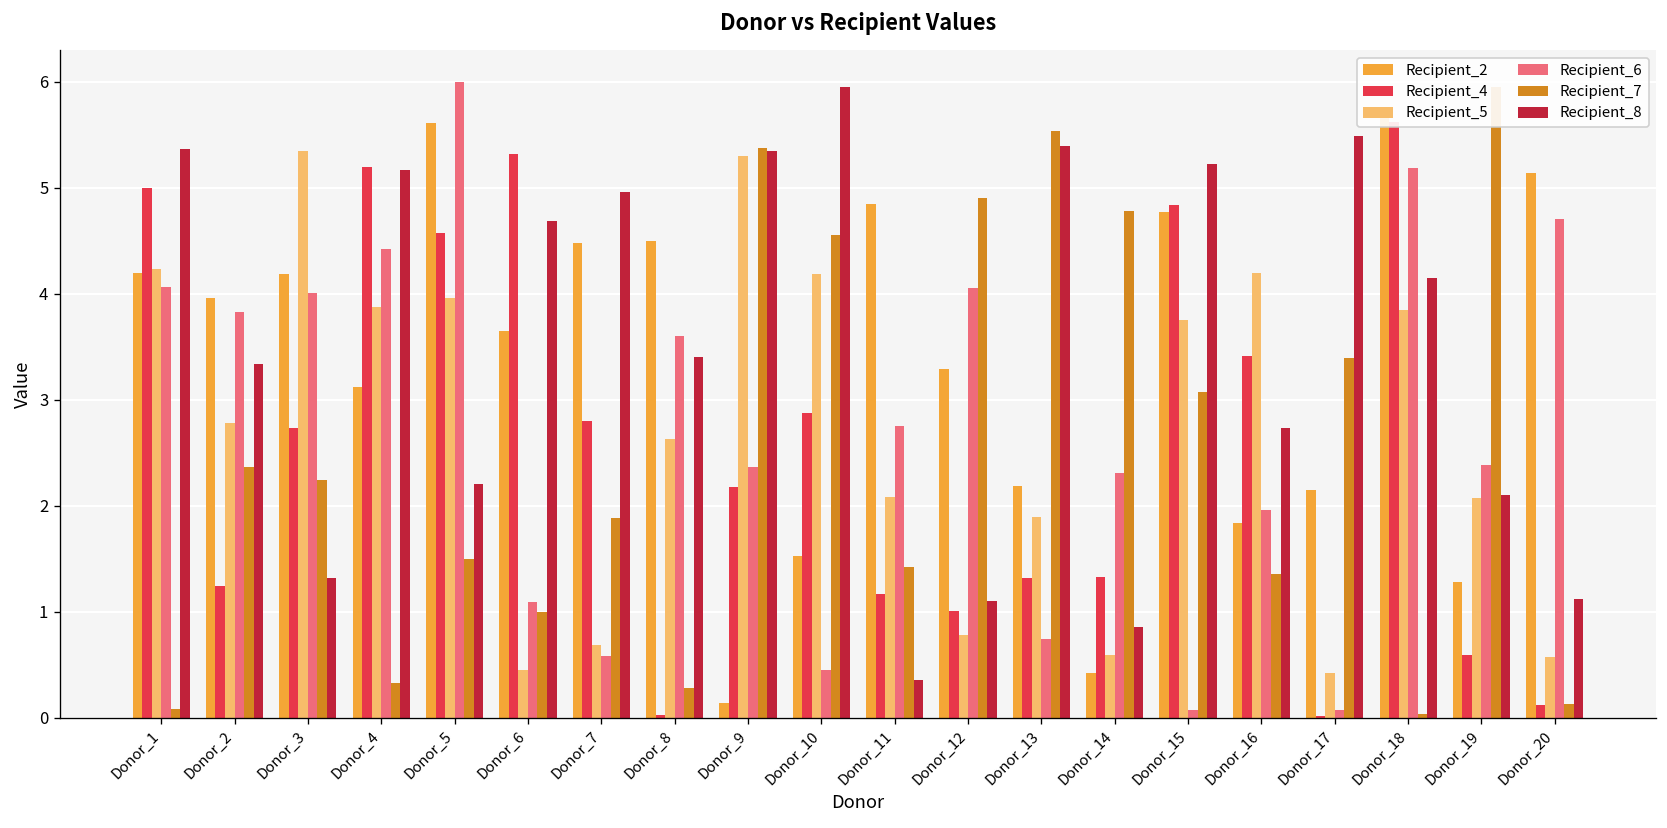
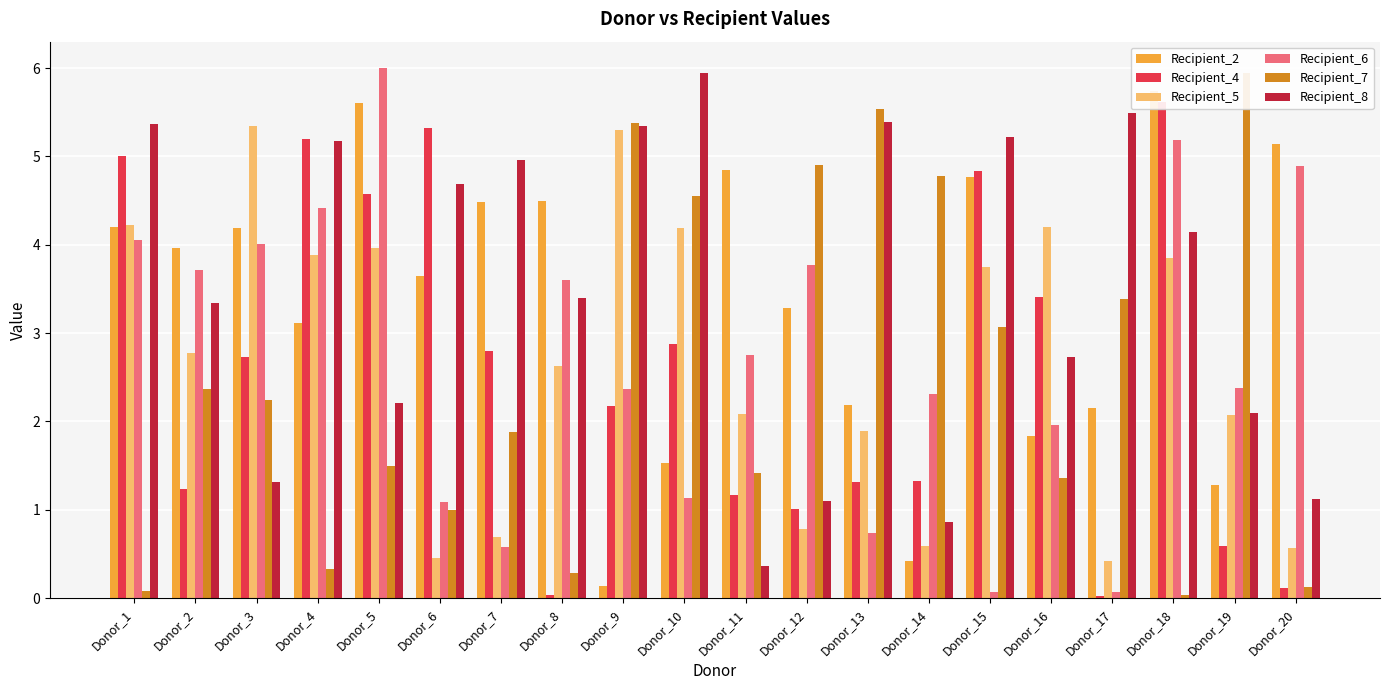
Recipient_6, Donor_2: 3.8 -> 3.7
Recipient_6, Donor_10: 0.5 -> 1.1
Recipient_6, Donor_12: 4.1 -> 3.8
Recipient_6, Donor_20: 4.7 -> 4.9
